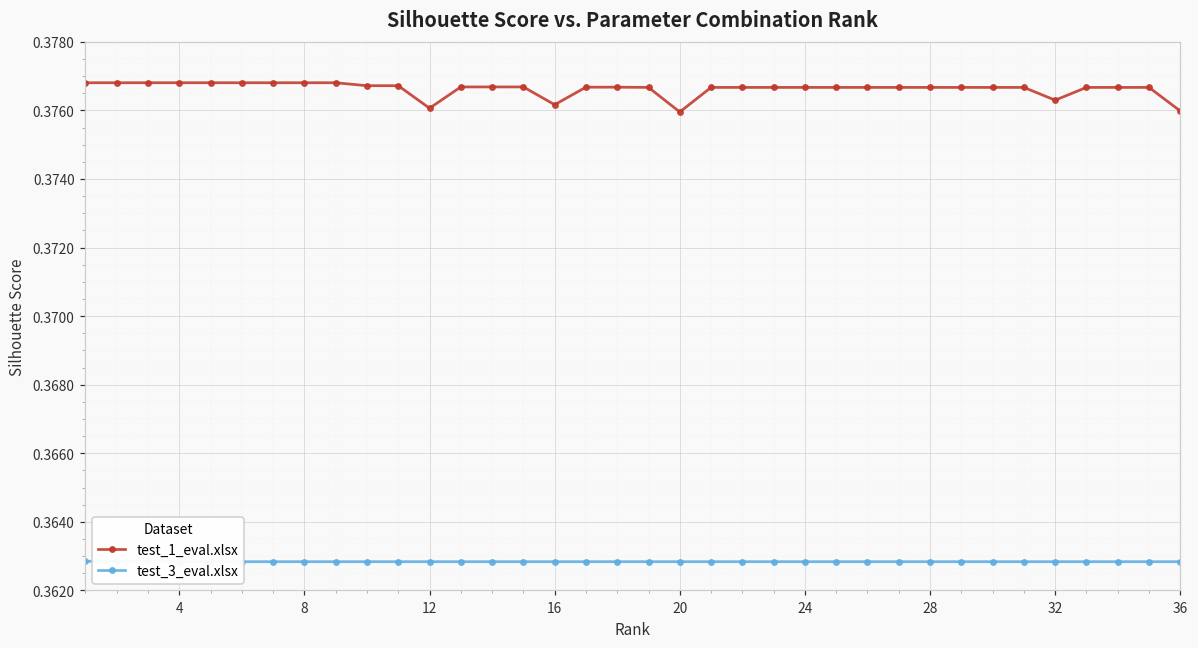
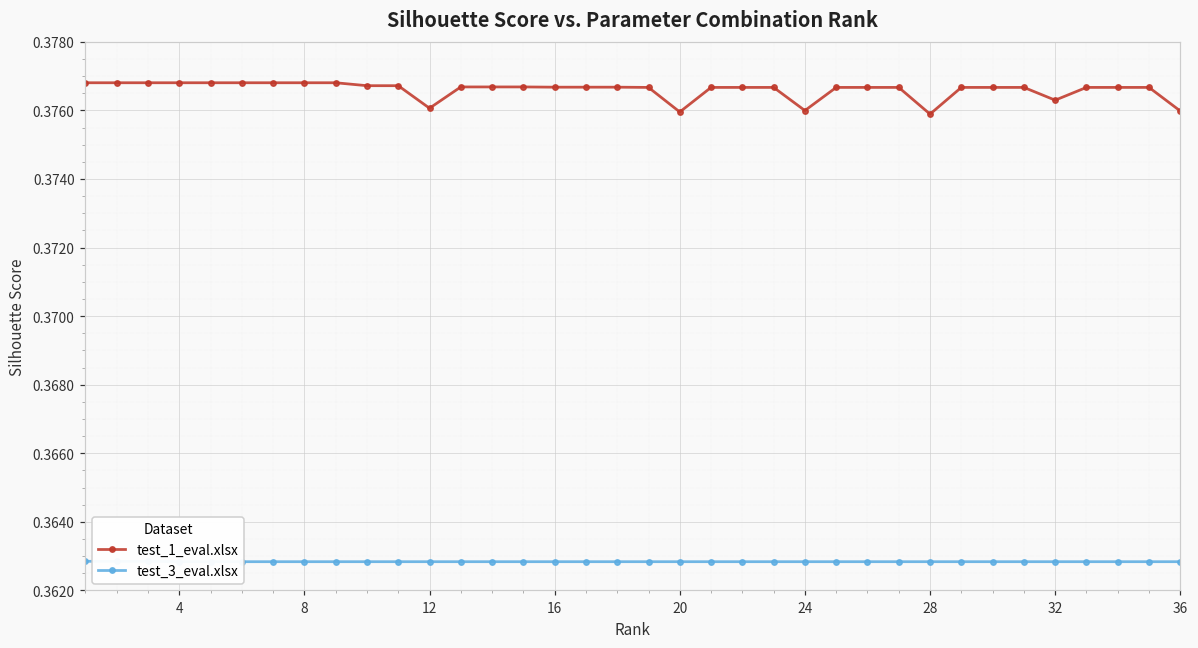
test_1_eval.xlsx, 16: 0.3762 -> 0.3767
test_1_eval.xlsx, 24: 0.3767 -> 0.3760
test_1_eval.xlsx, 28: 0.3767 -> 0.3759
